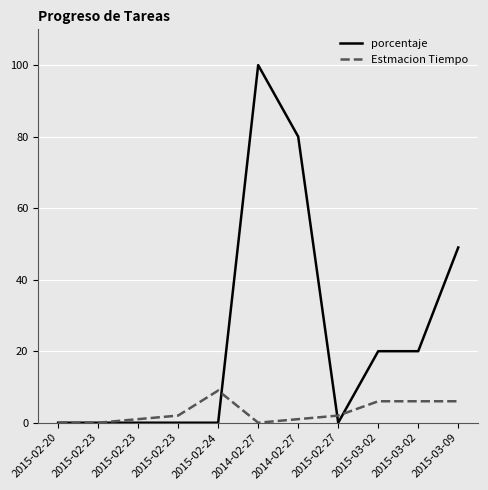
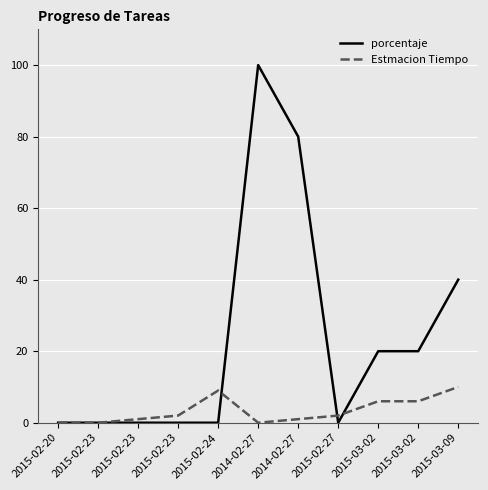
porcentaje, 2015-03-09: 49 -> 40
Estmacion Tiempo, 2015-03-09: 6 -> 10
